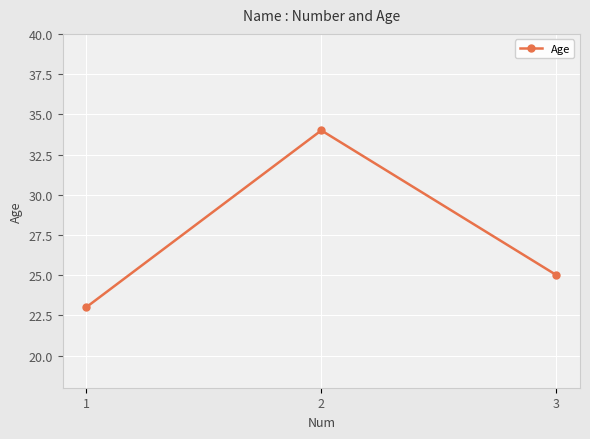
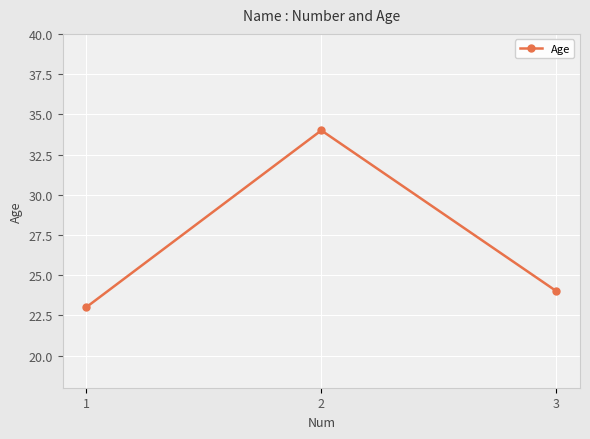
3: 25 -> 24
